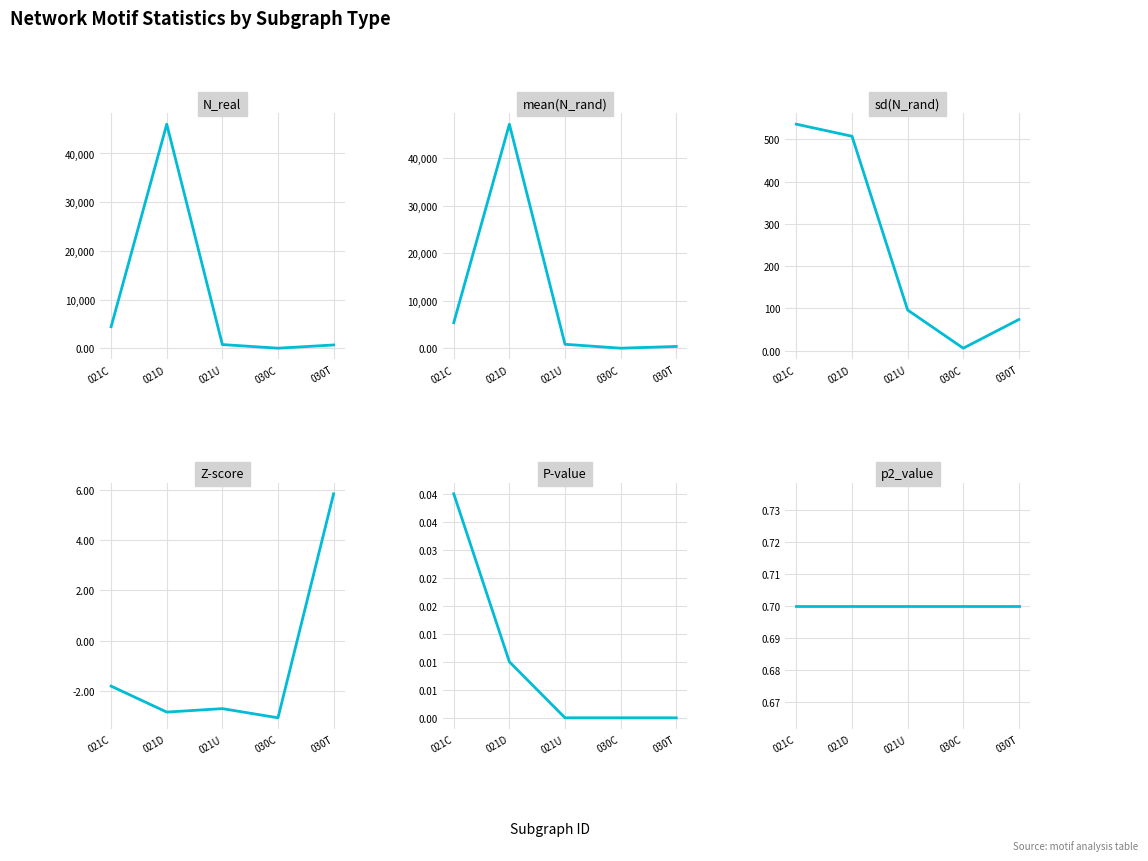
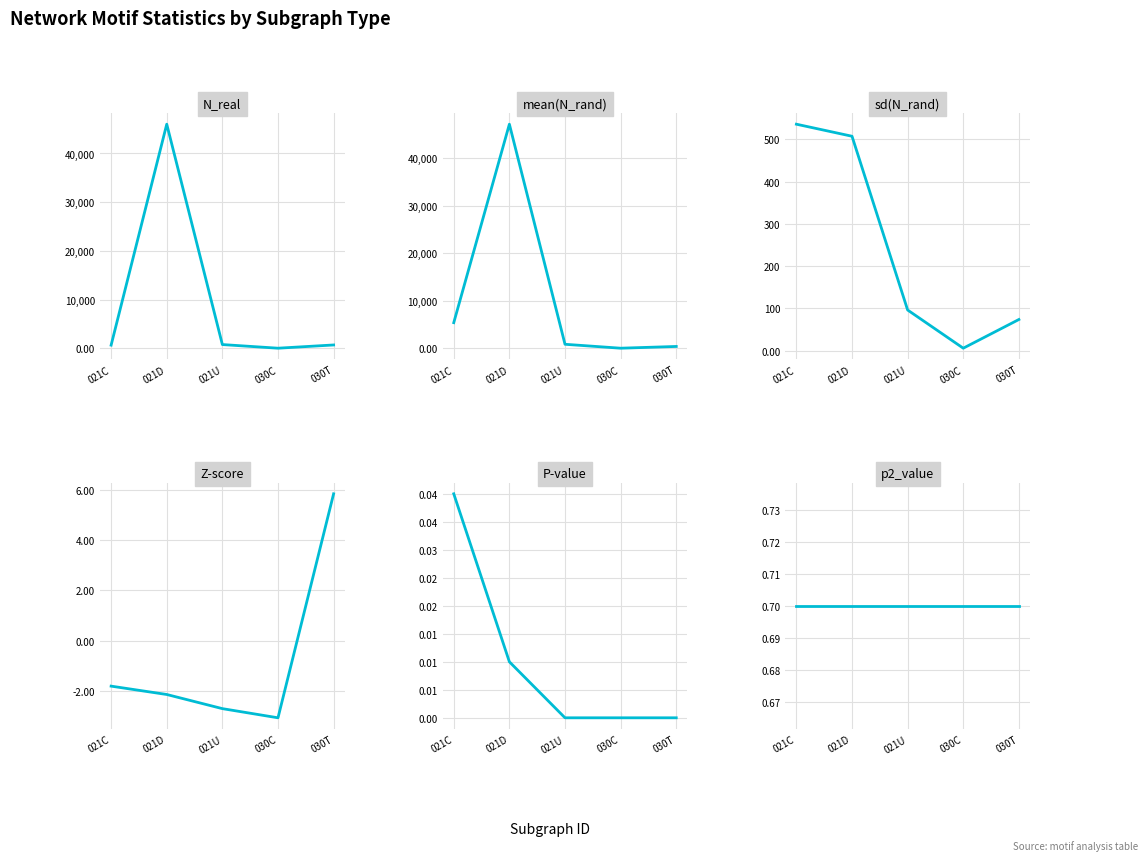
N_real, 021C: 4,000 -> 1,000
Z-score, 021D: -2.8 -> -2.1
